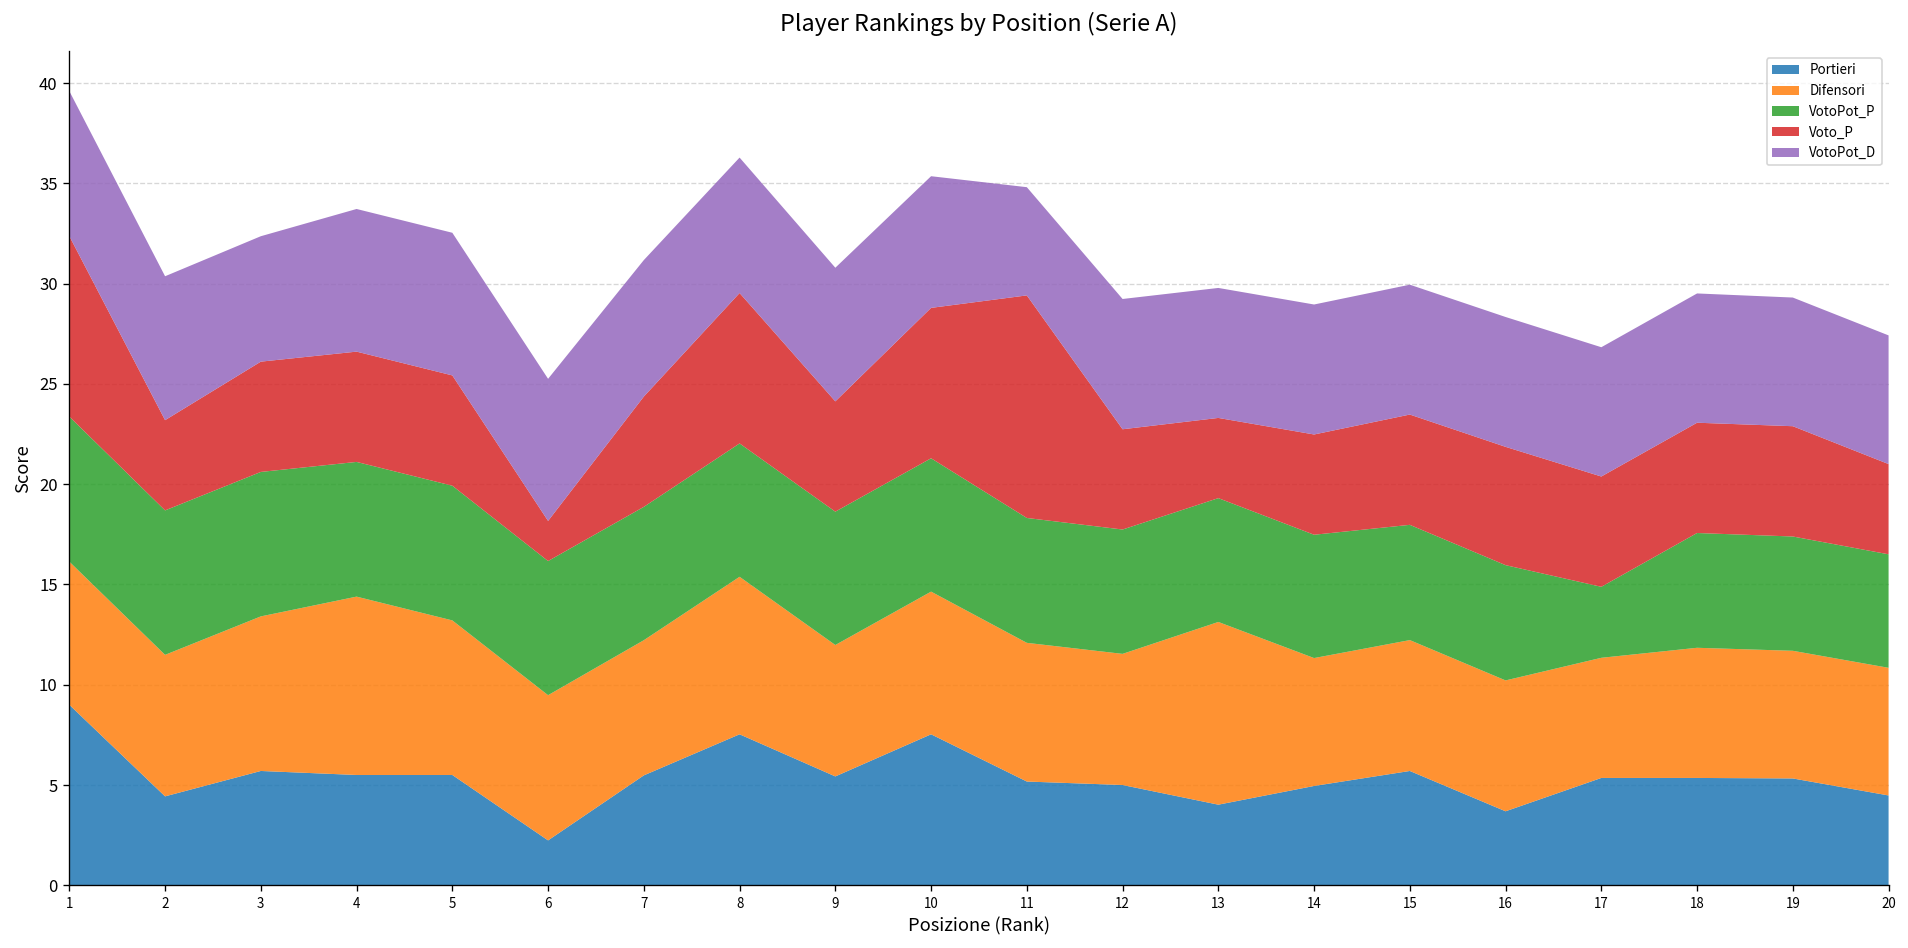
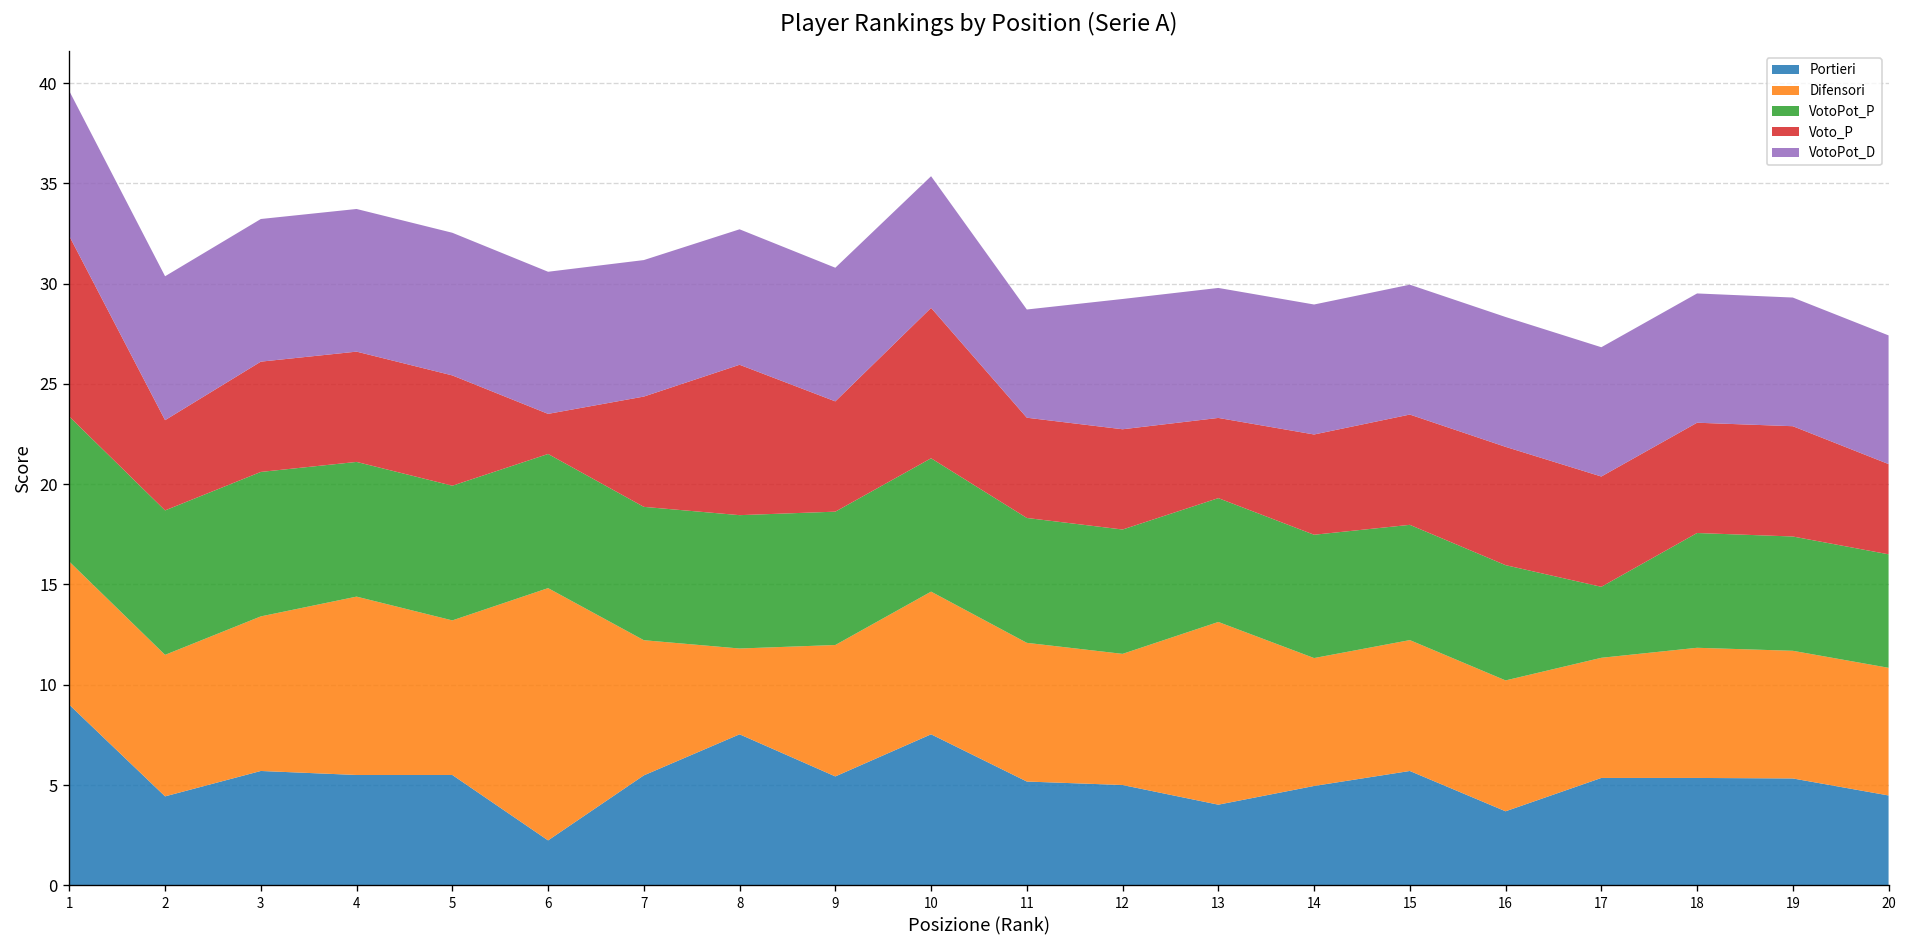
VotoPot_D, 3: 6.3 -> 7.1
Difensori, 6: 7.2 -> 12.6
Difensori, 8: 7.9 -> 4.3
Voto_P, 11: 11.1 -> 5.0
